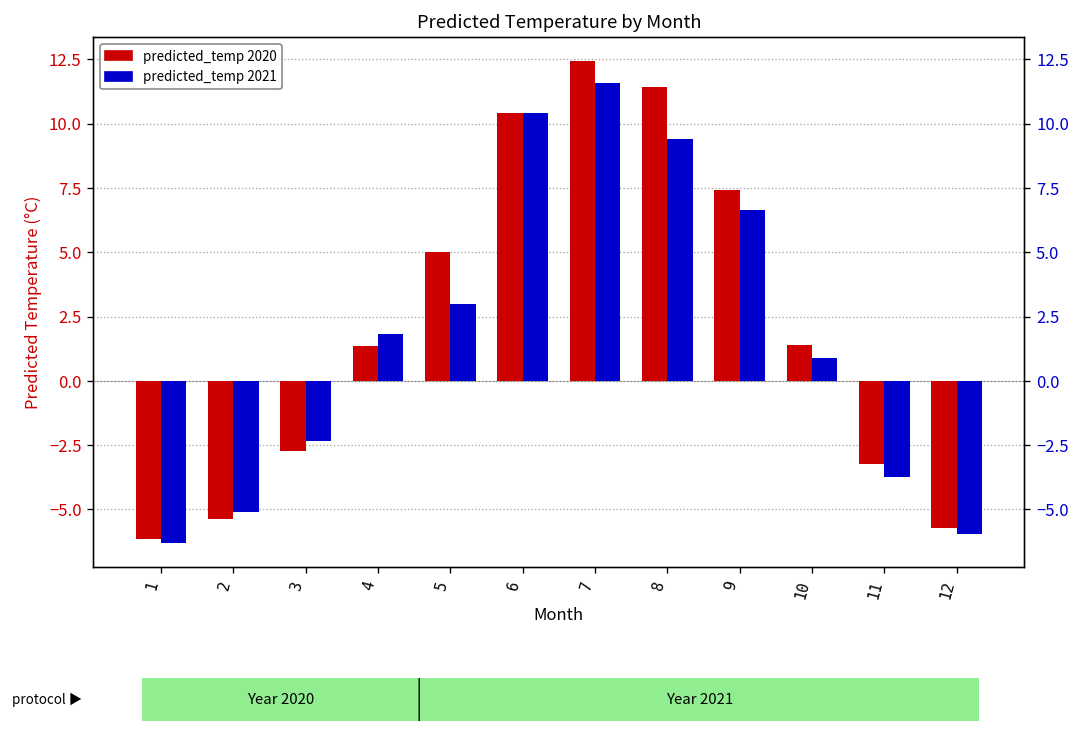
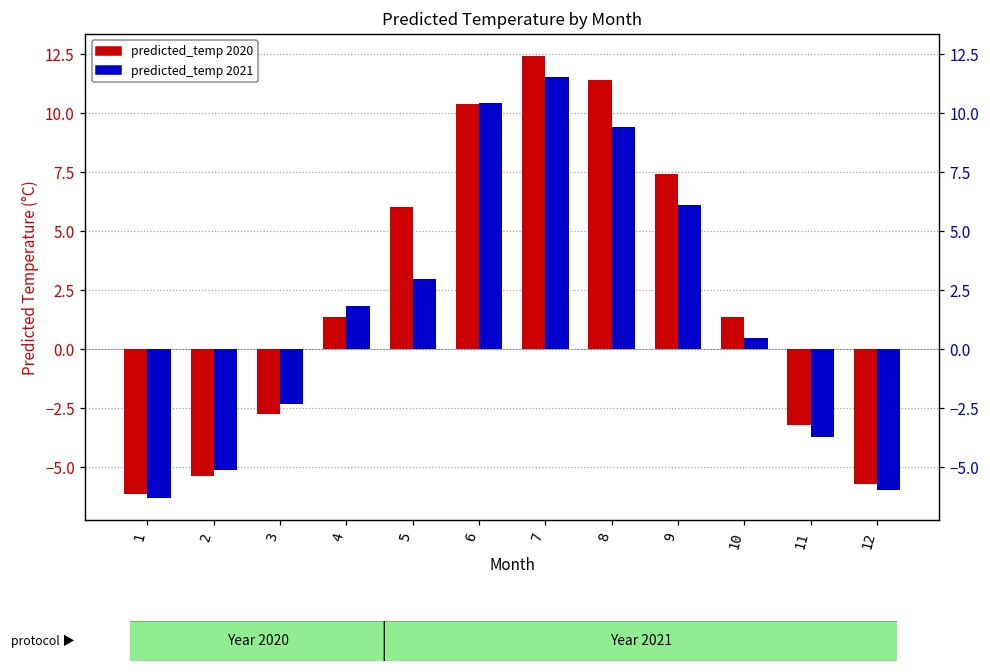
predicted_temp 2020, 5: 5.0 -> 6.0
predicted_temp 2021, 9: 6.6 -> 6.1
predicted_temp 2021, 10: 0.9 -> 0.5
